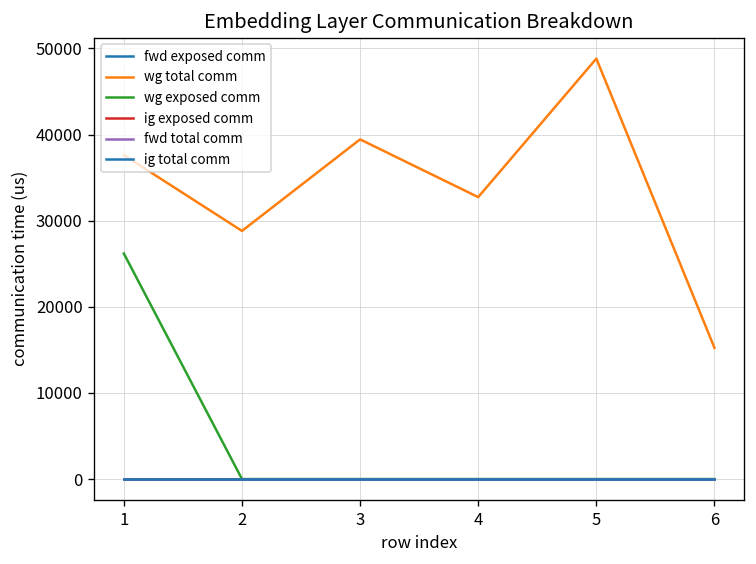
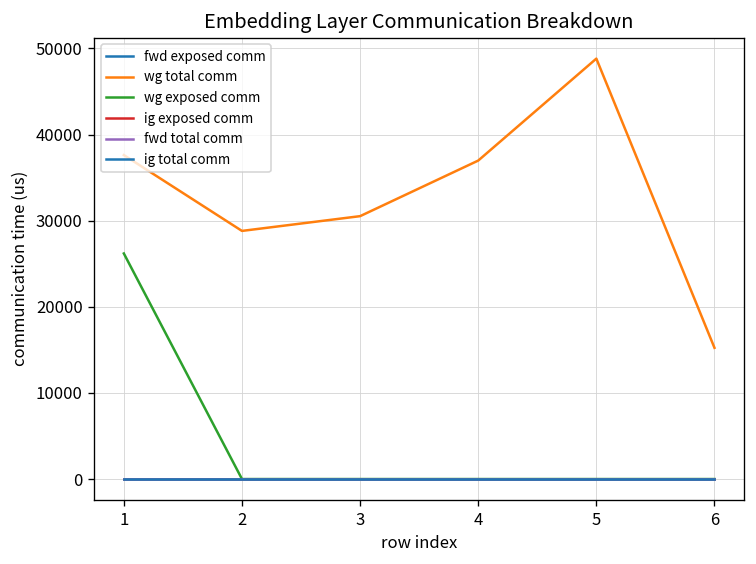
wg total comm, 3: 39000 -> 31000
wg total comm, 4: 33000 -> 37000
